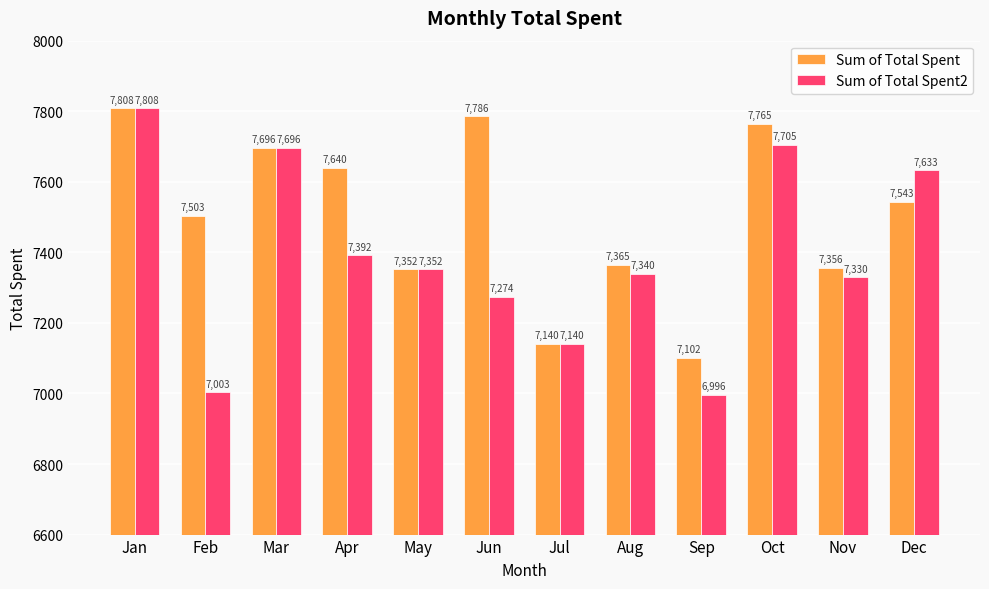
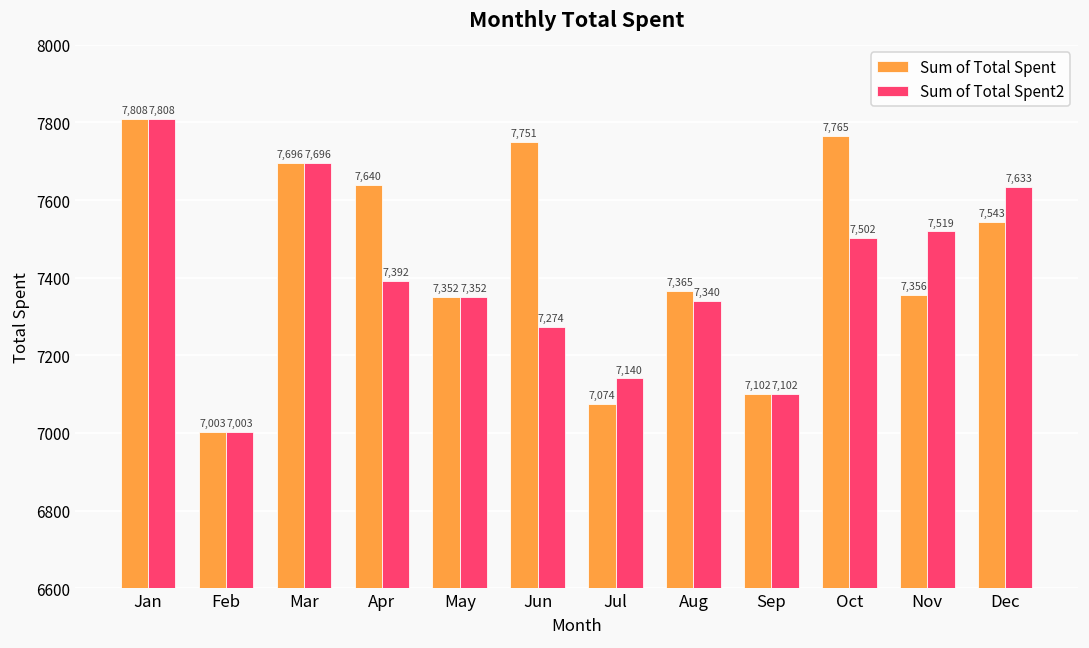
Sum of Total Spent, Feb: 7,503 -> 7,003
Sum of Total Spent, Jun: 7,786 -> 7,751
Sum of Total Spent, Jul: 7,140 -> 7,074
Sum of Total Spent2, Sep: 6,996 -> 7,102
Sum of Total Spent2, Oct: 7,705 -> 7,502
Sum of Total Spent2, Nov: 7,330 -> 7,519
